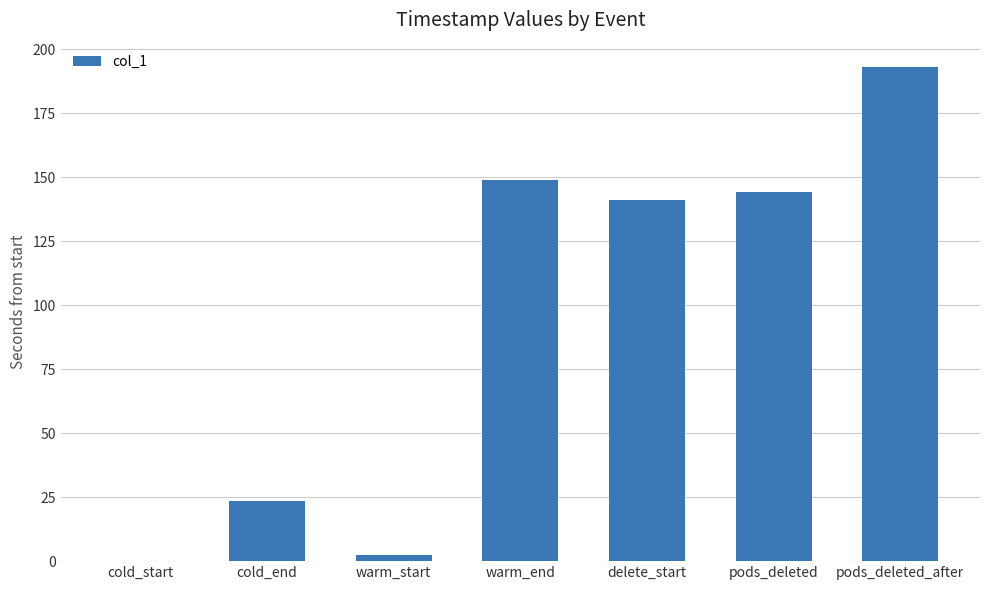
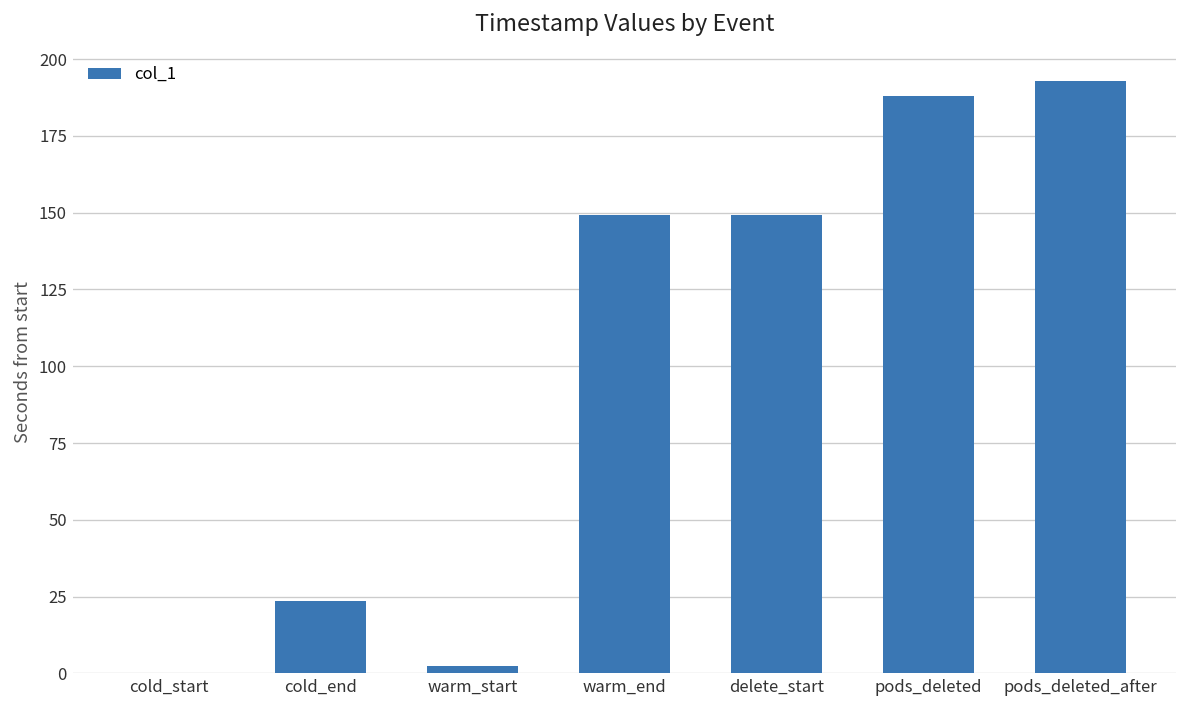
delete_start: 141 -> 149
pods_deleted: 144 -> 188
